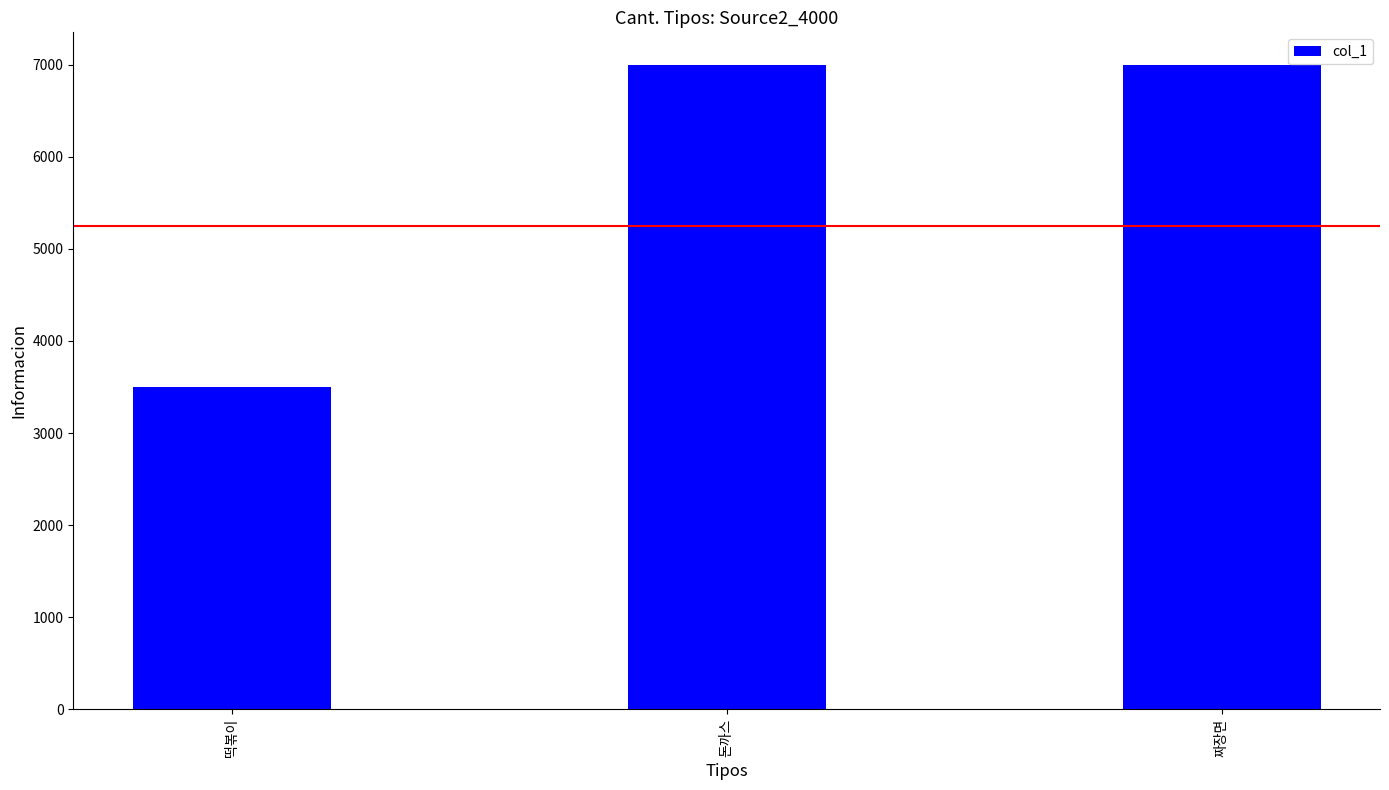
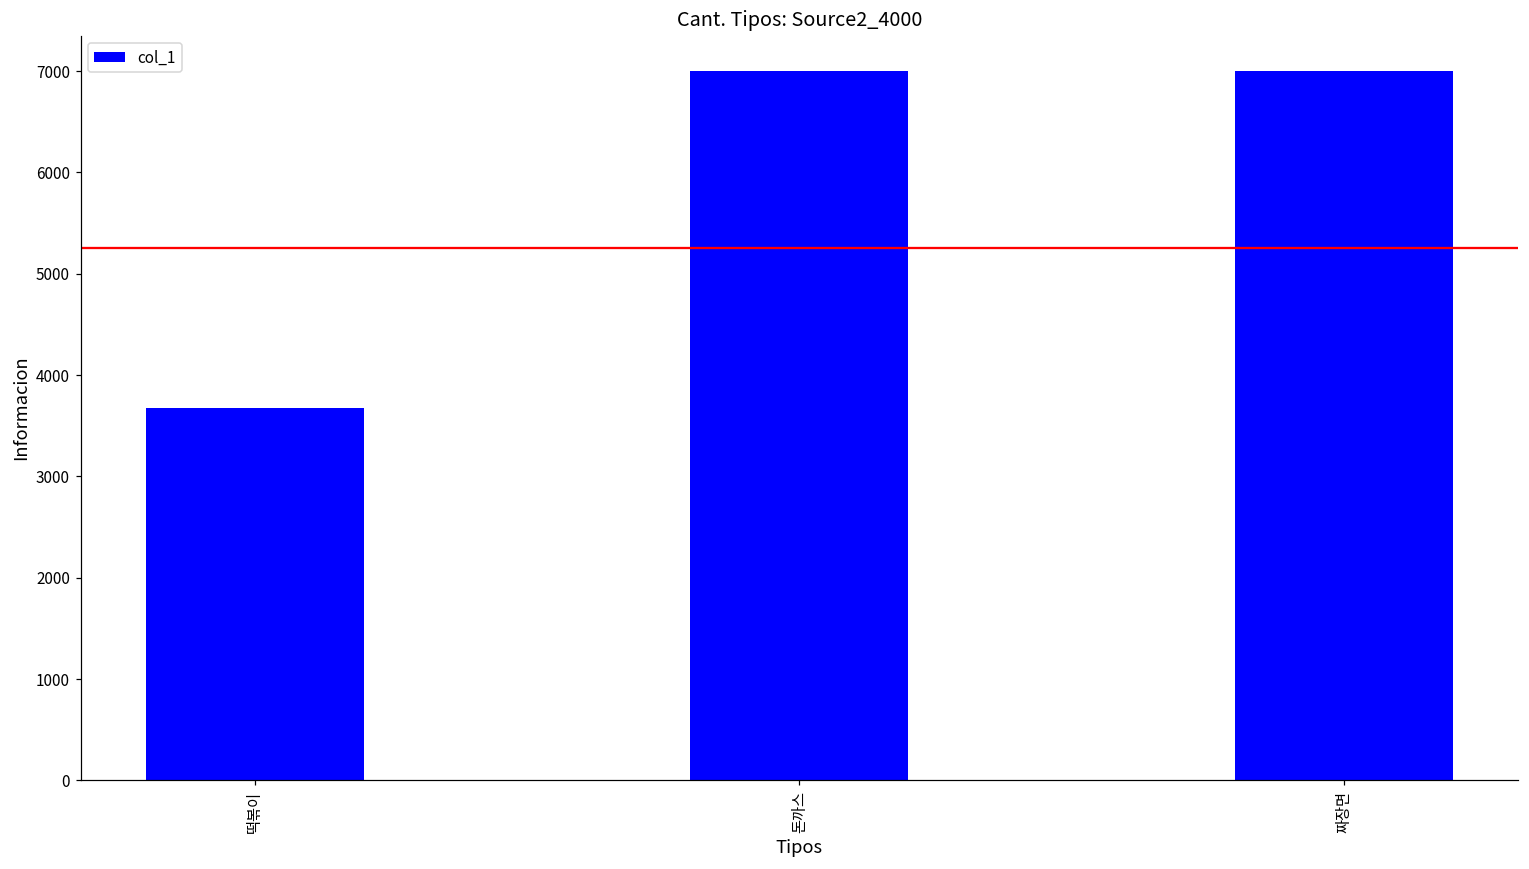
떡볶이: 3500 -> 3700
